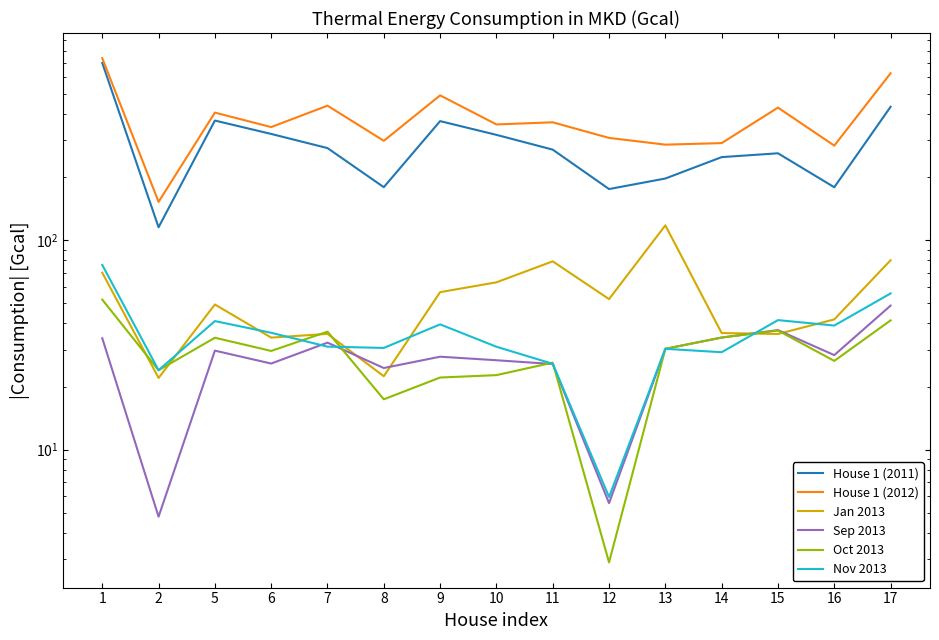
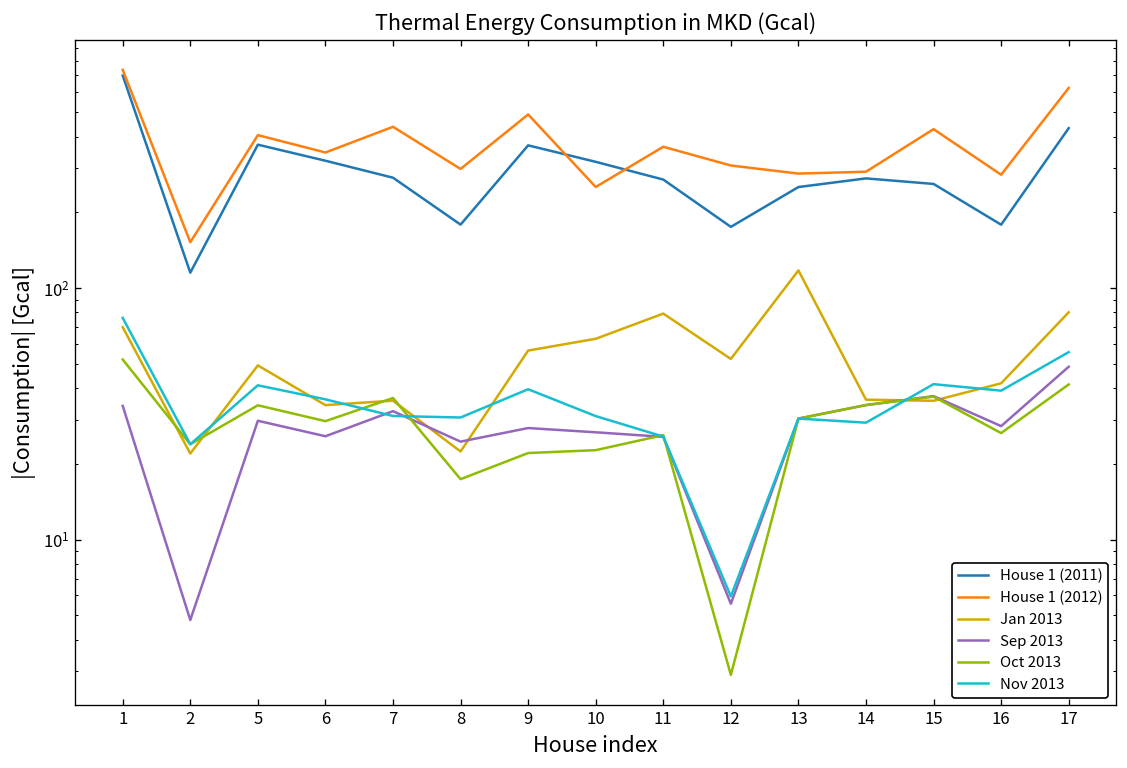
House 1 (2012), 10: 360 -> 250
House 1 (2011), 13: 200 -> 250
House 1 (2011), 14: 250 -> 270
